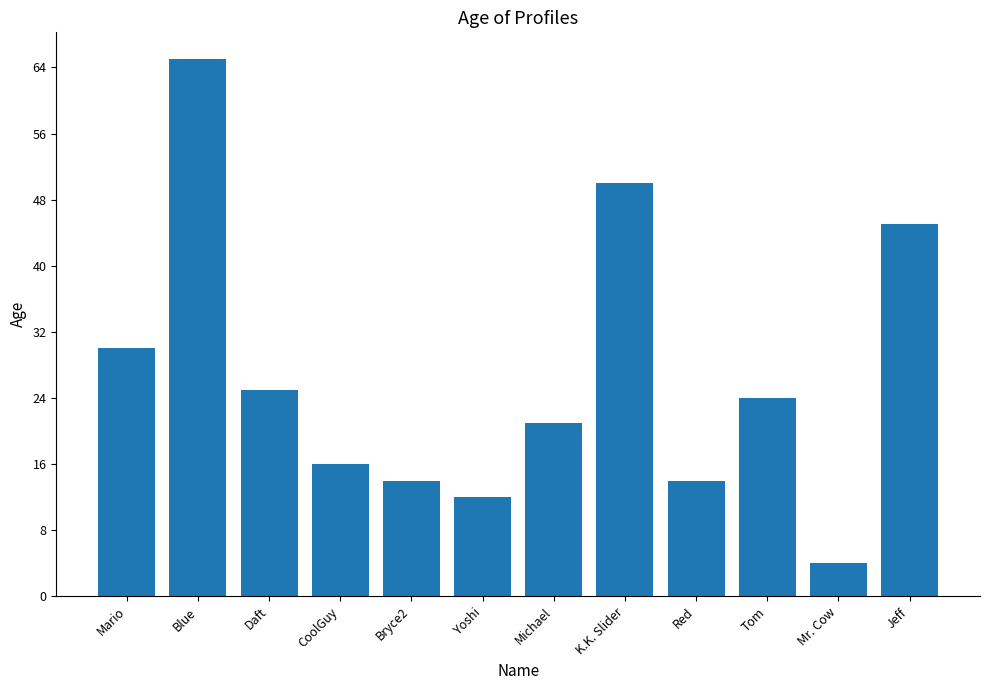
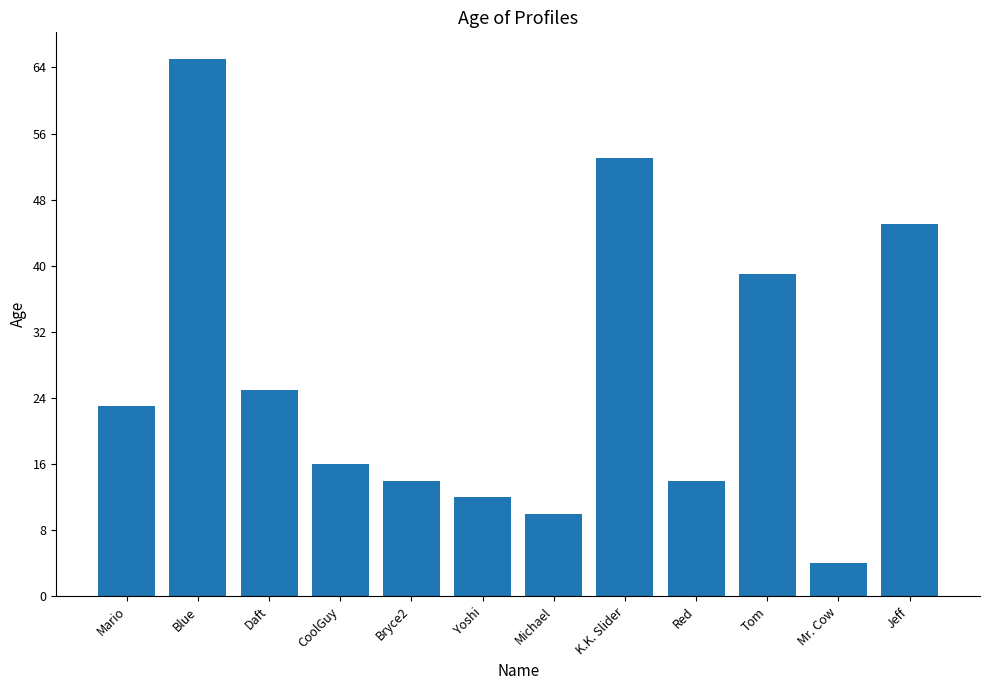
Mario: 30 -> 23
Michael: 21 -> 10
K.K. Slider: 50 -> 53
Tom: 24 -> 39
